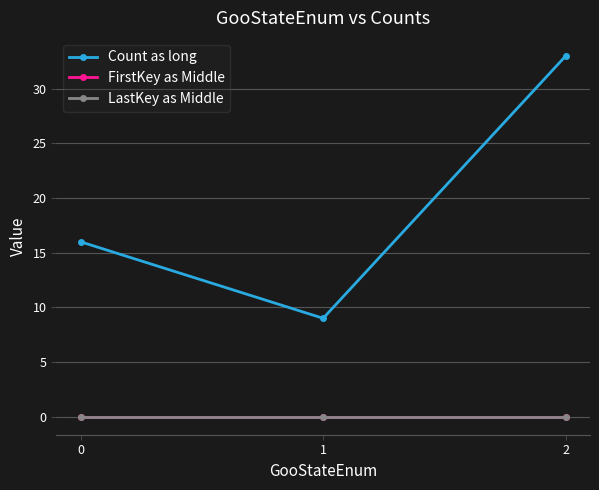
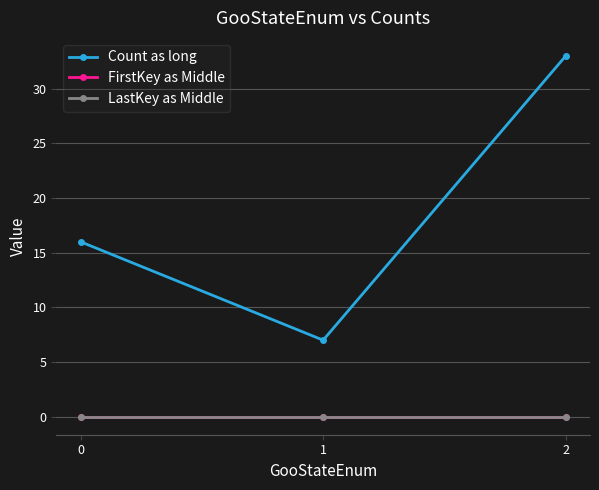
Count as long, 1: 9 -> 7
